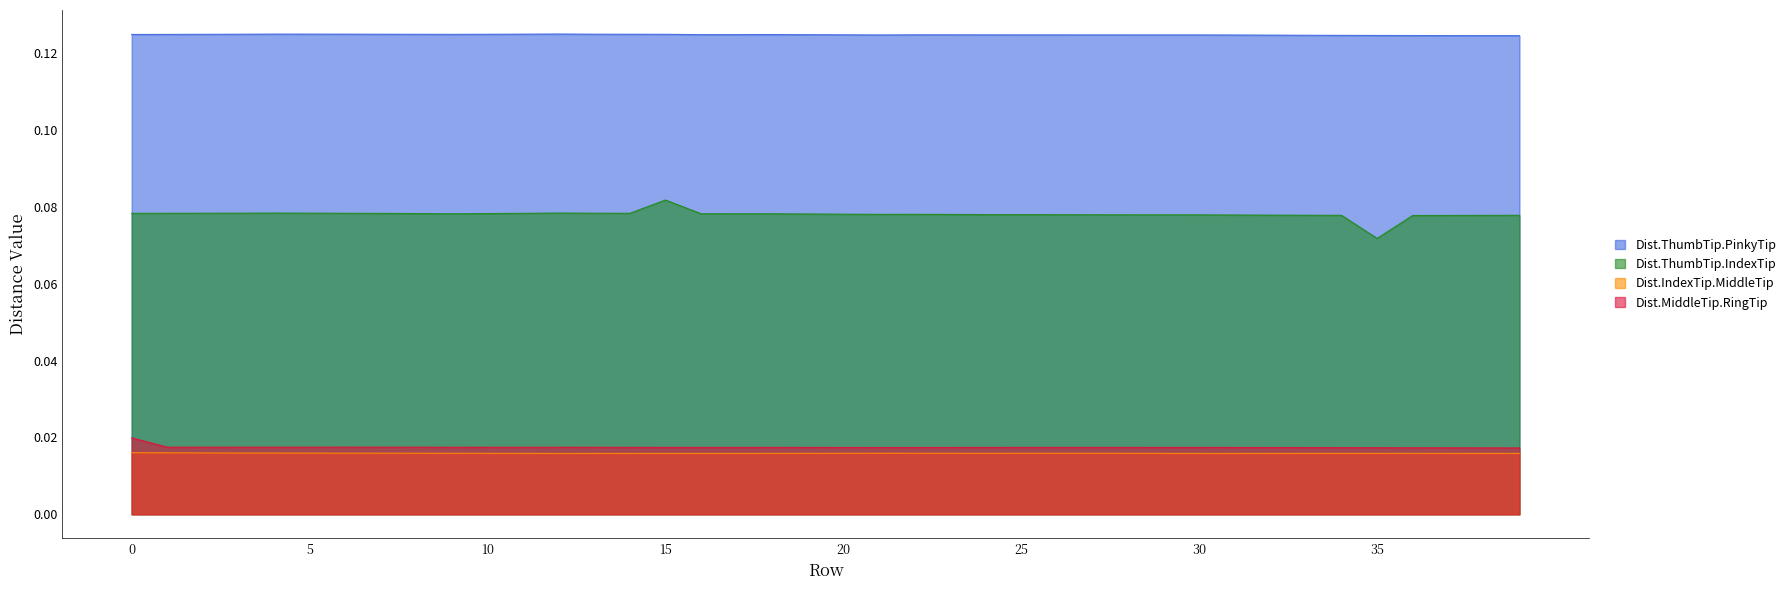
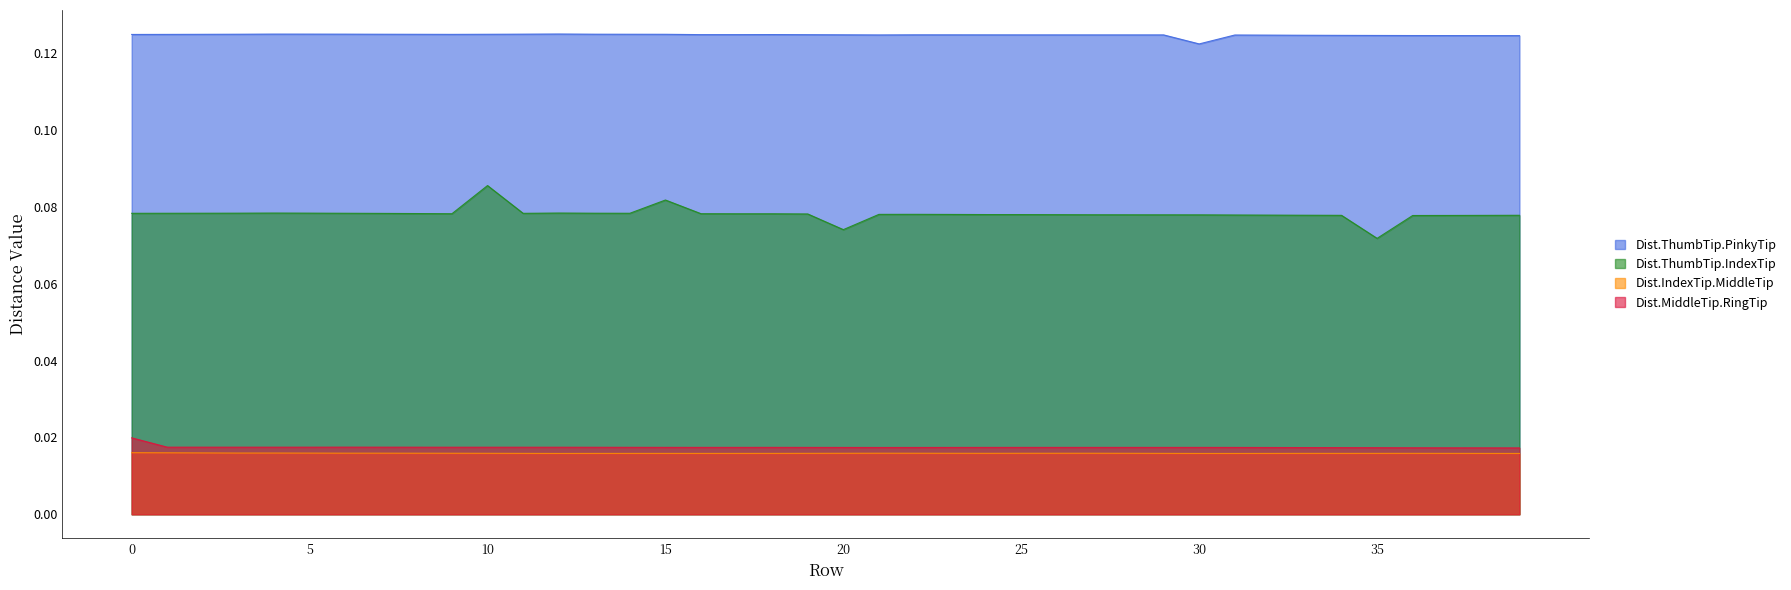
Dist.ThumbTip.IndexTip, 10: 0.078 -> 0.086
Dist.ThumbTip.IndexTip, 20: 0.078 -> 0.074
Dist.ThumbTip.PinkyTip, 30: 0.125 -> 0.122
